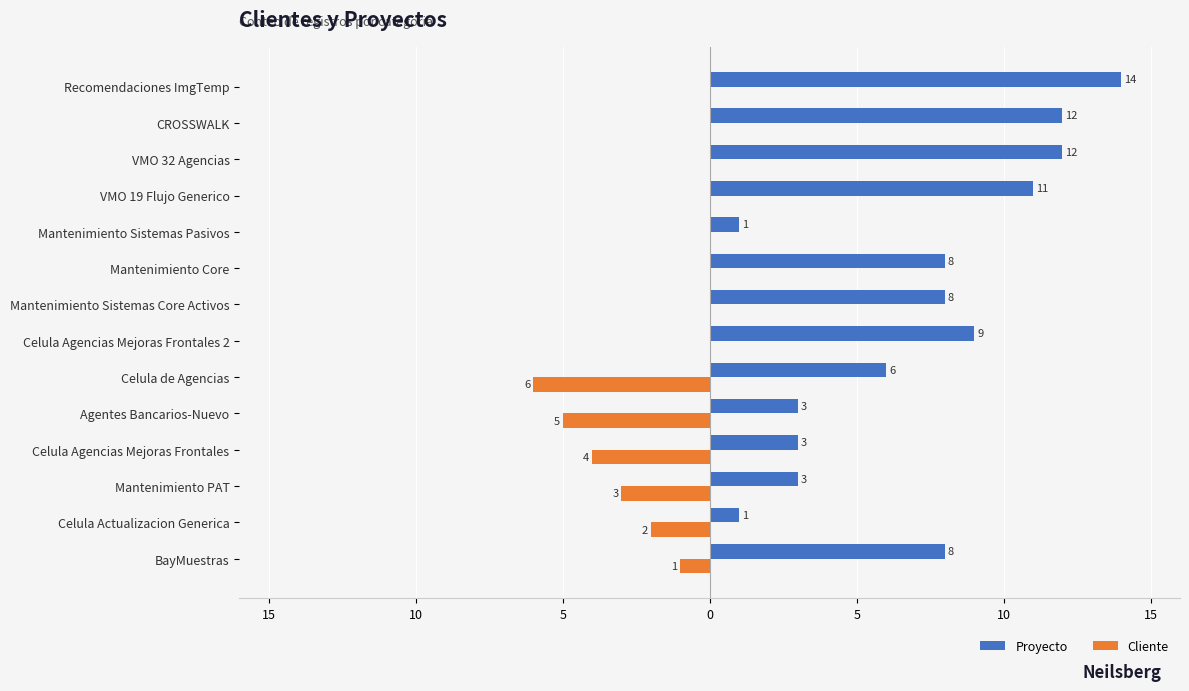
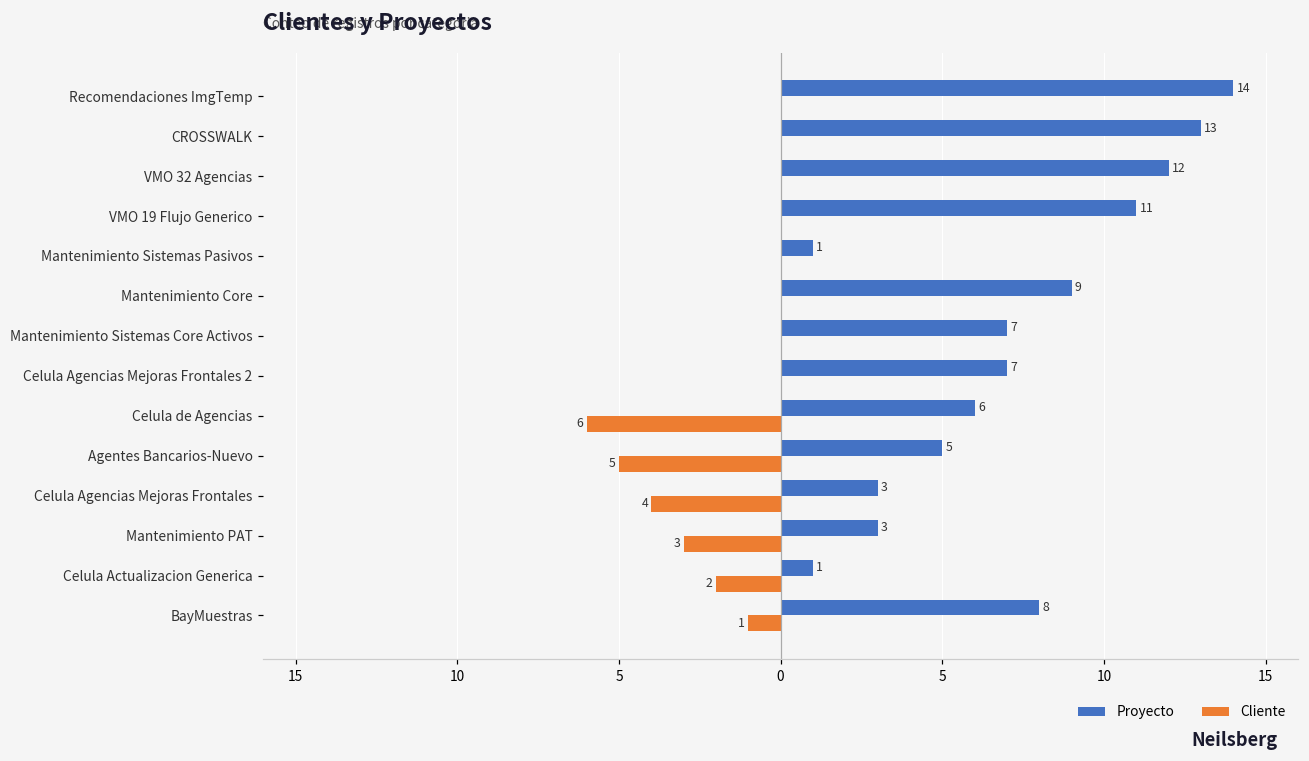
Proyecto, CROSSWALK: 12 -> 13
Proyecto, Mantenimiento Core: 8 -> 9
Proyecto, Mantenimiento Sistemas Core Activos: 8 -> 7
Proyecto, Celula Agencias Mejoras Frontales 2: 9 -> 7
Proyecto, Agentes Bancarios-Nuevo: 3 -> 5
